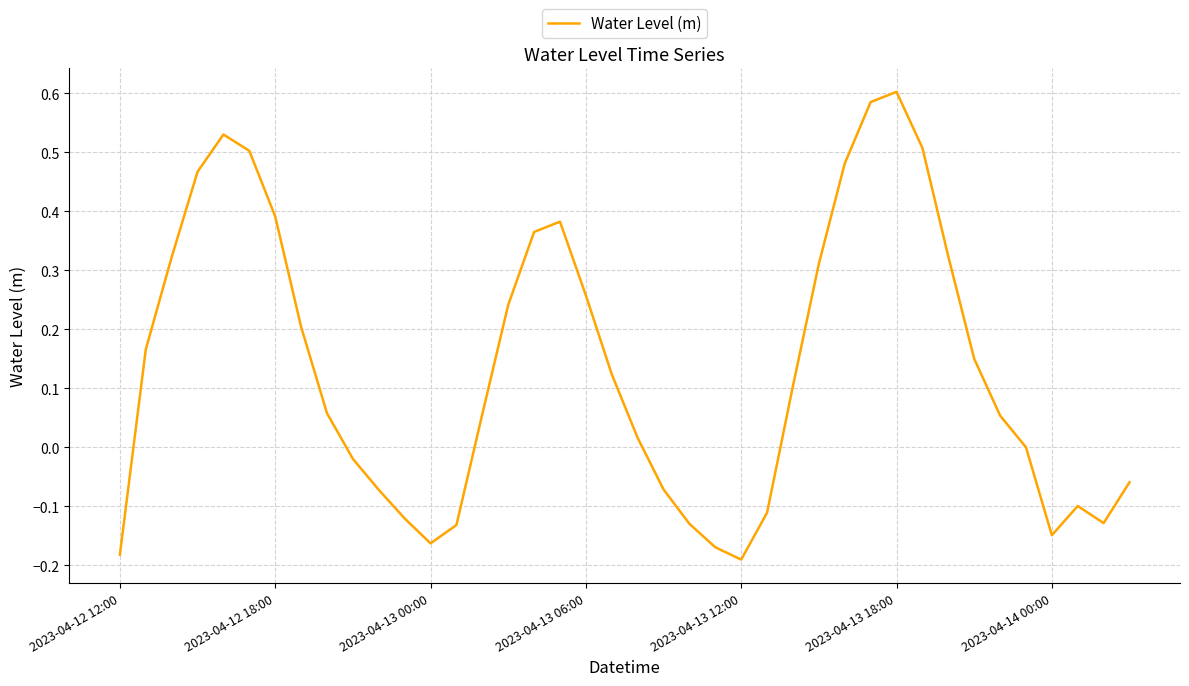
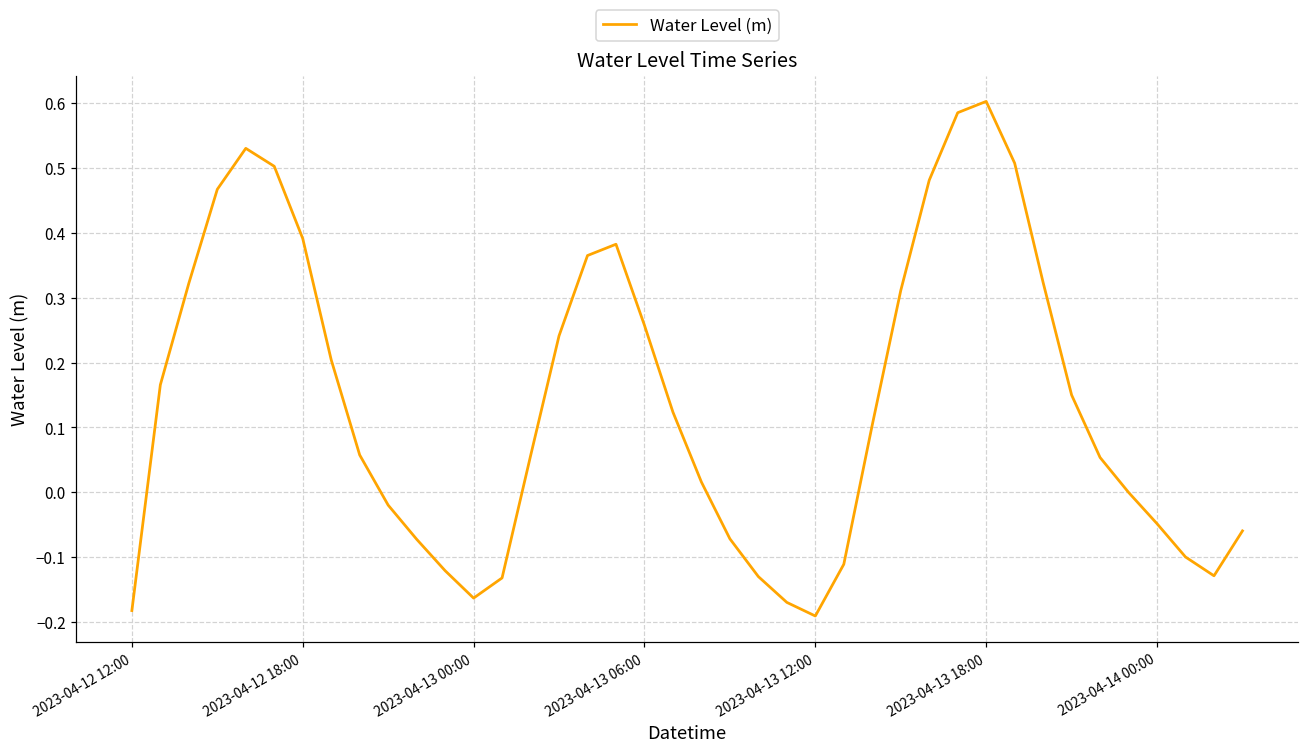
2023-04-14 00:00: -0.15 -> -0.05
